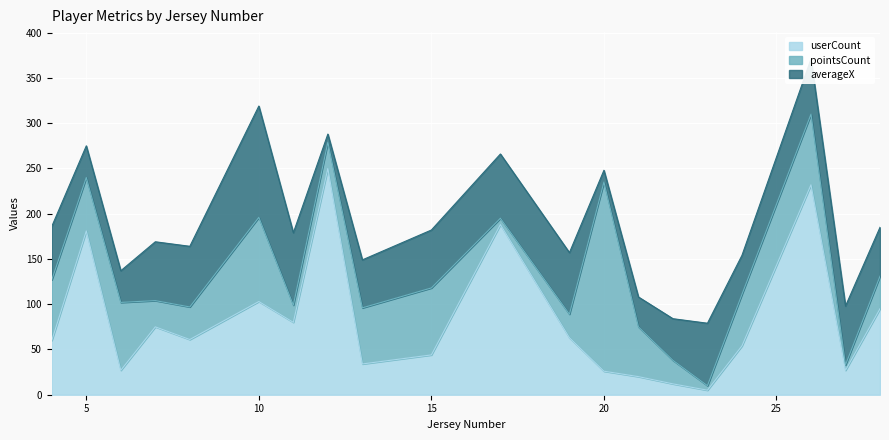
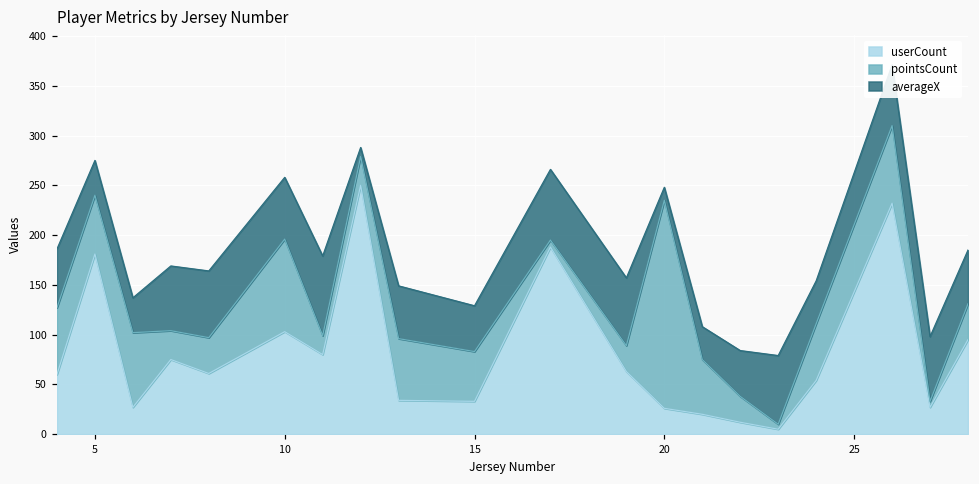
averageX, 10: 120 -> 60
userCount, 15: 40 -> 30
pointsCount, 15: 70 -> 50
averageX, 15: 60 -> 50
